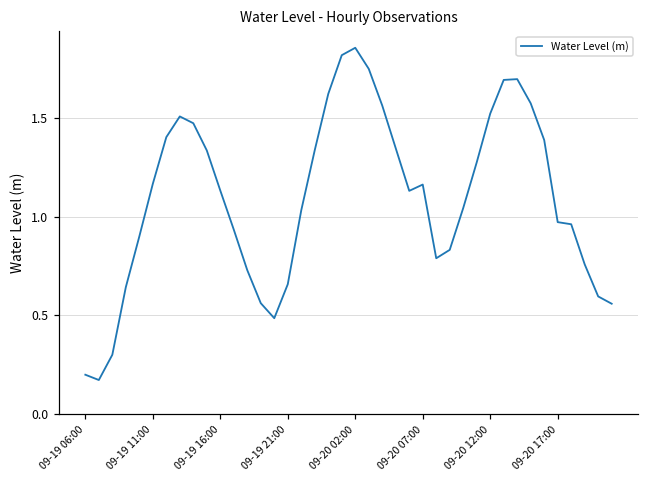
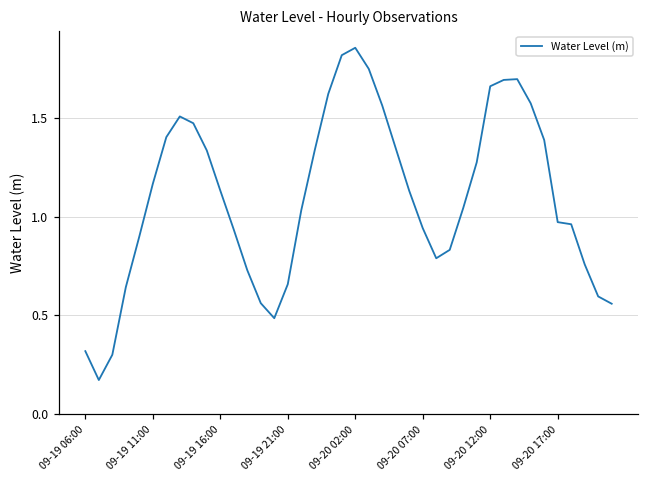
09-19 06:00: 0.20 -> 0.32
09-20 07:00: 1.16 -> 0.94
09-20 12:00: 1.52 -> 1.66
